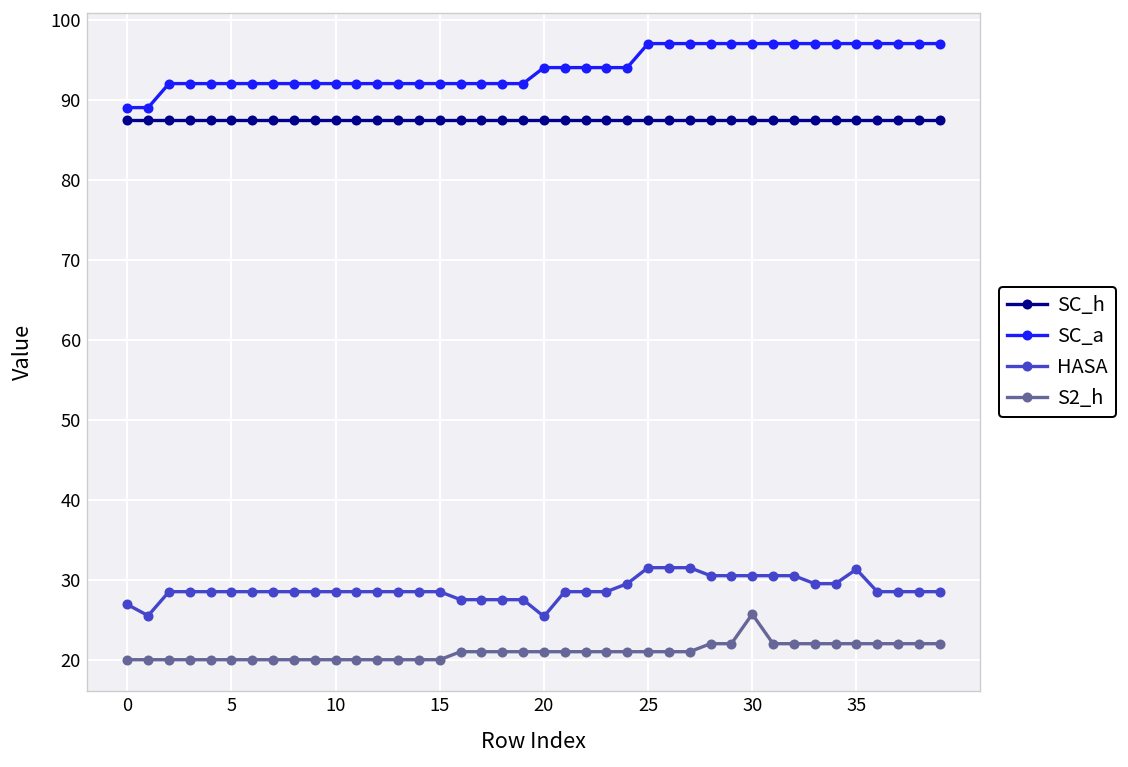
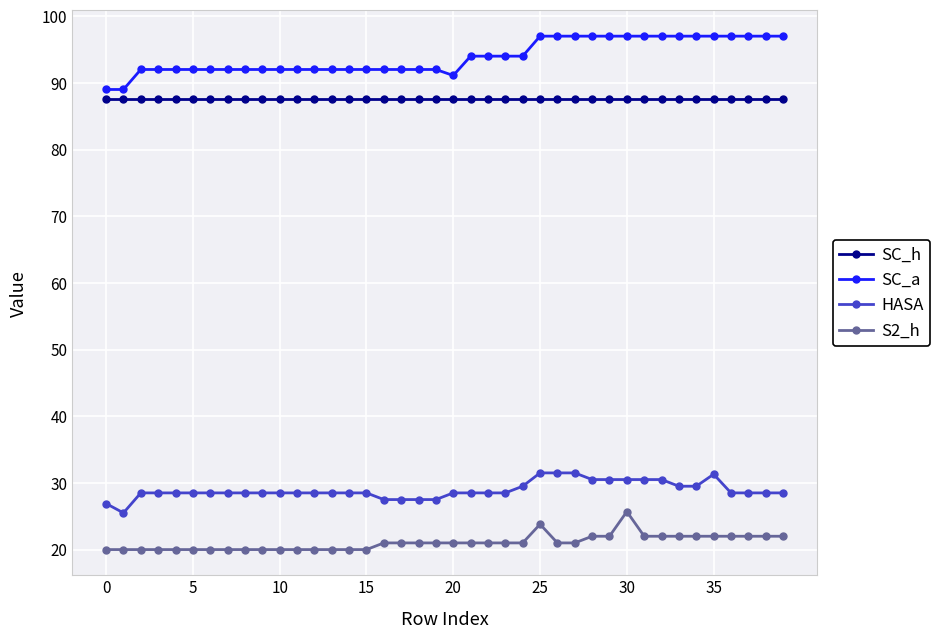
SC_a, 20: 94 -> 91
HASA, 20: 25 -> 29
S2_h, 25: 21 -> 24
